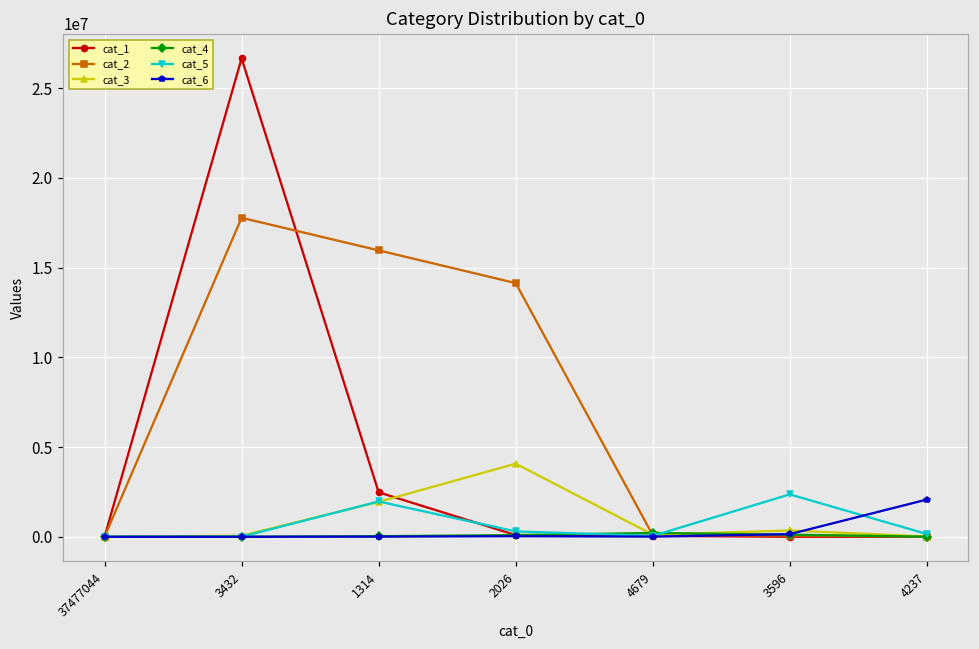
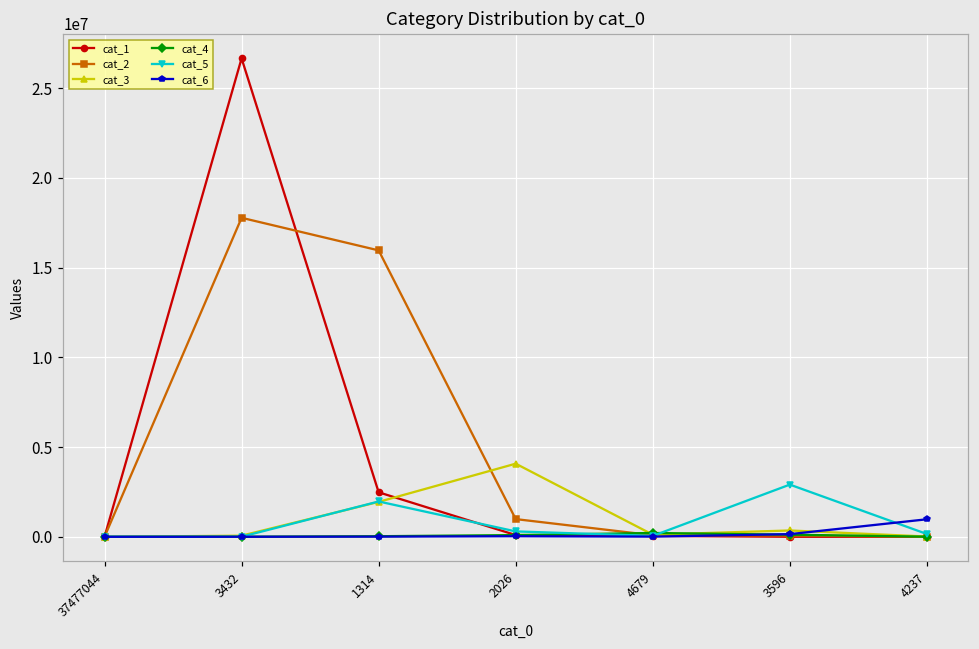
cat_2, 2026: 14100000 -> 1000000
cat_5, 3596: 2400000 -> 2900000
cat_6, 4237: 2100000 -> 1000000
